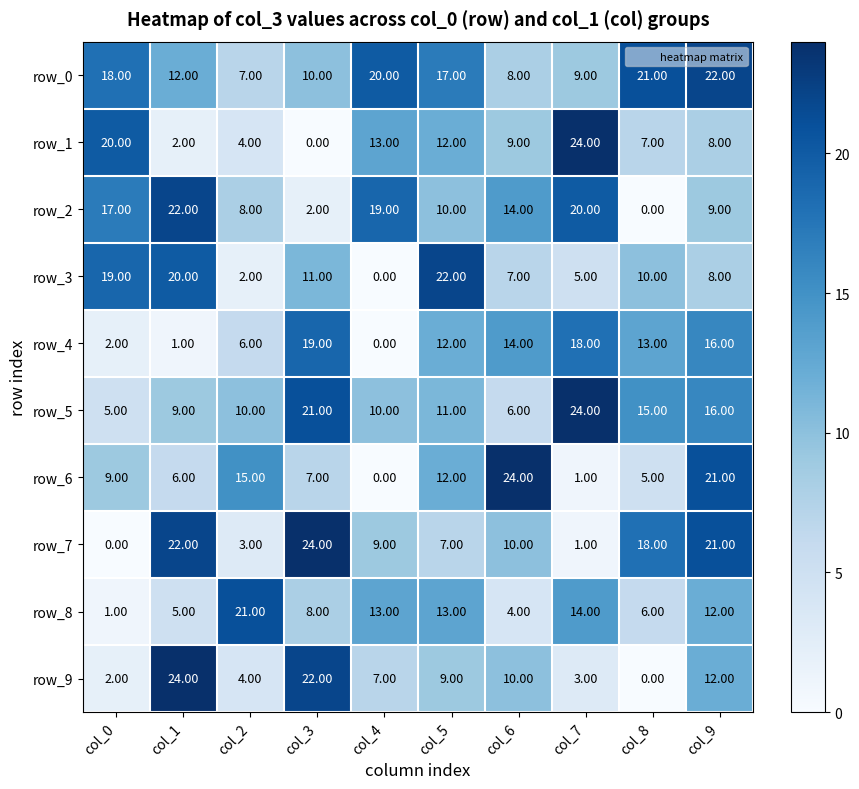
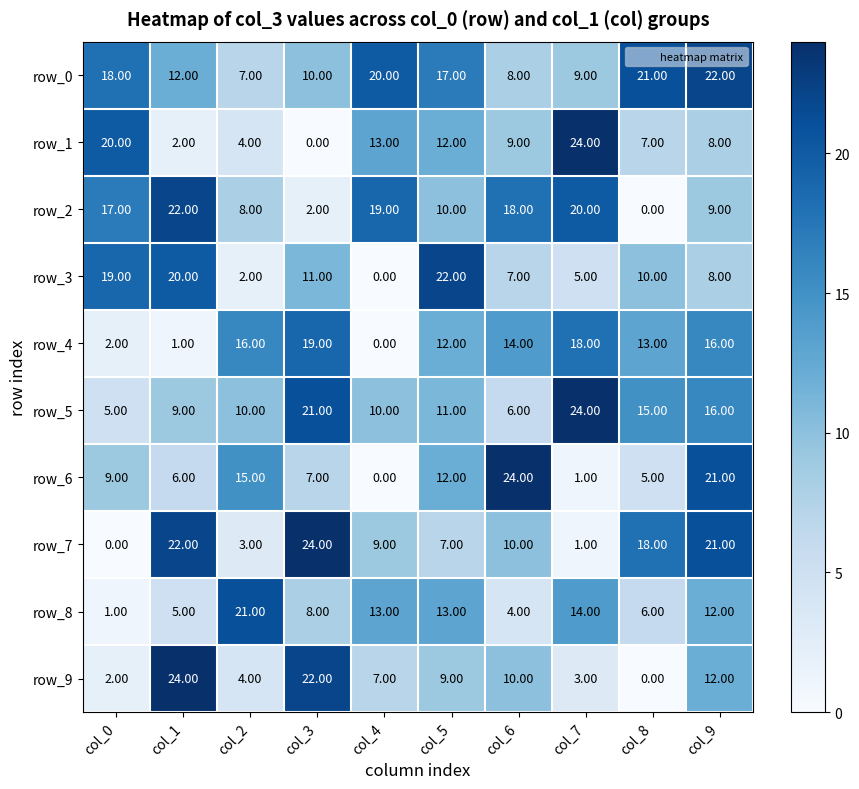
row_2, col_6: 14.00 -> 18.00
row_4, col_2: 6.00 -> 16.00
